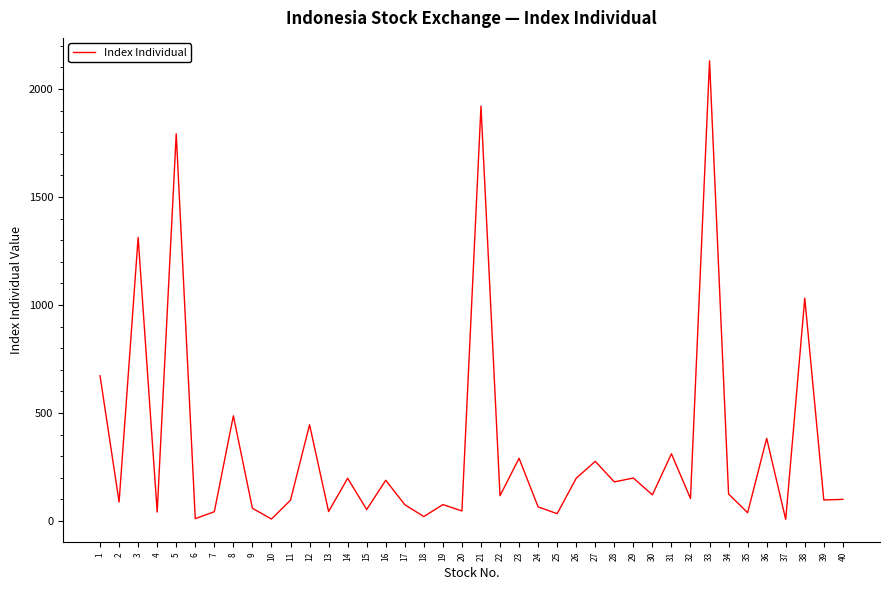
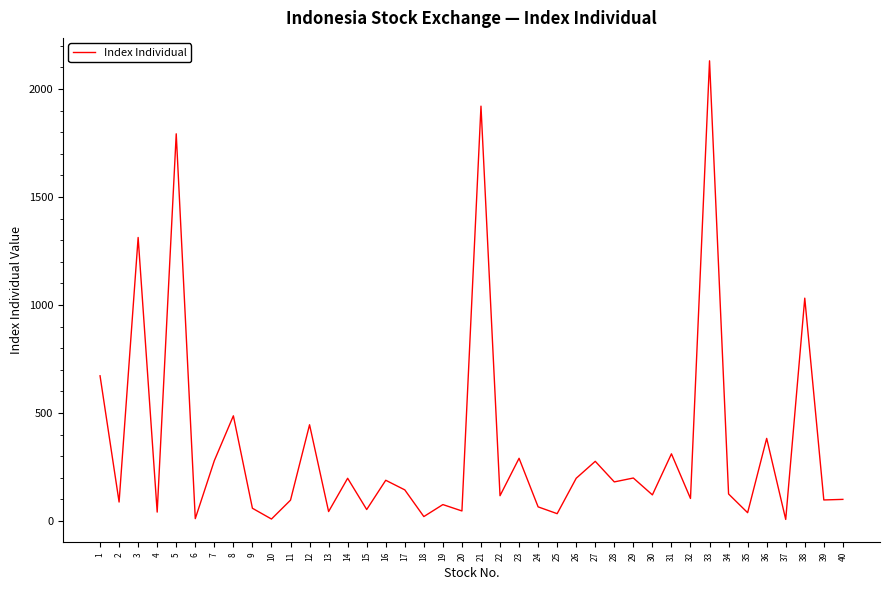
7: 40 -> 280
17: 80 -> 140
